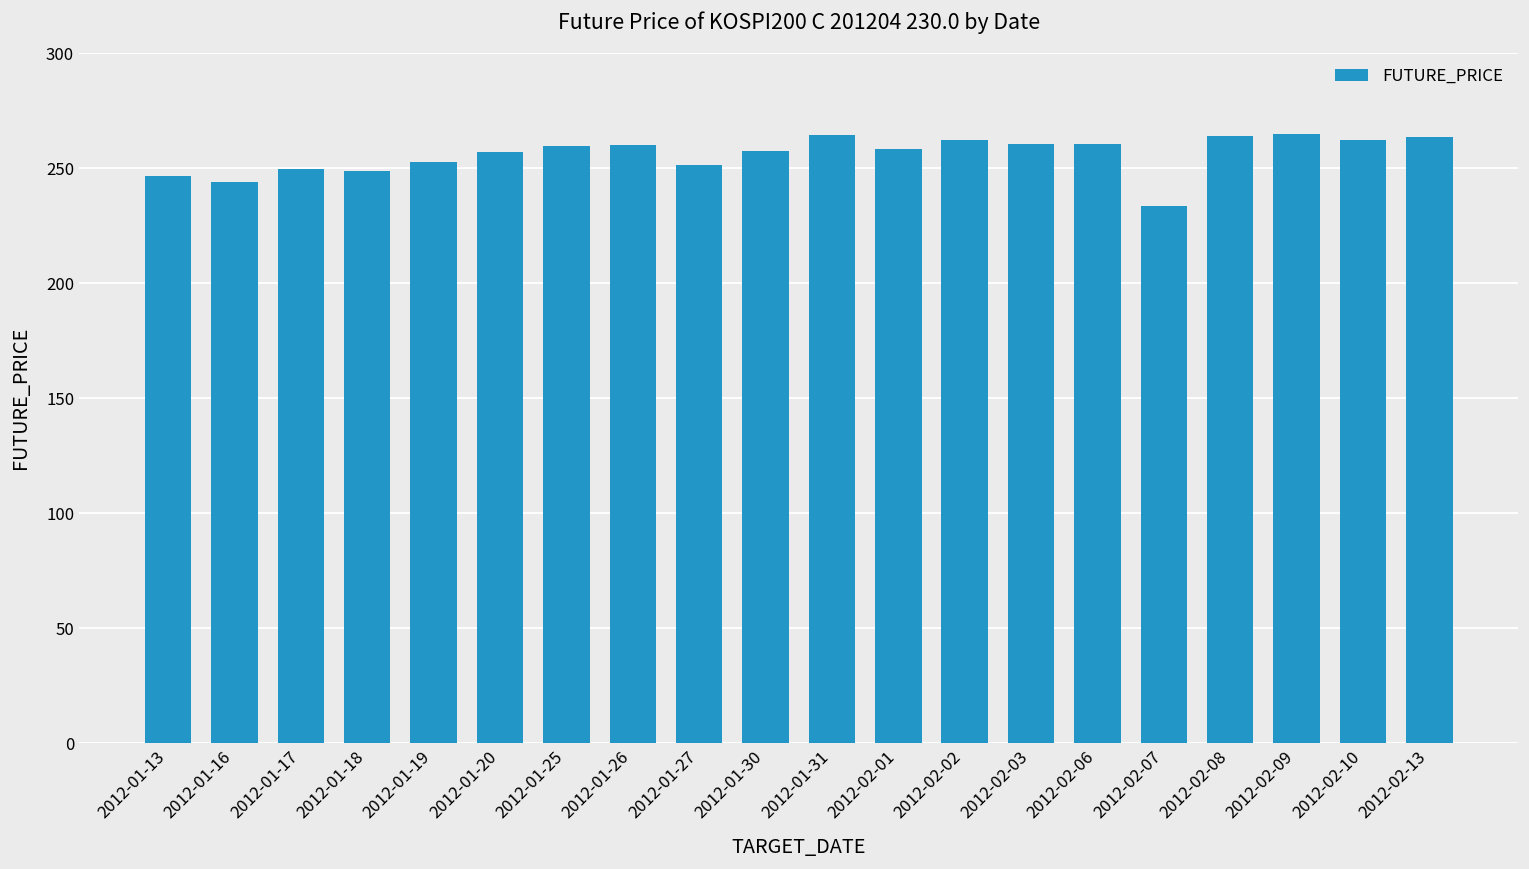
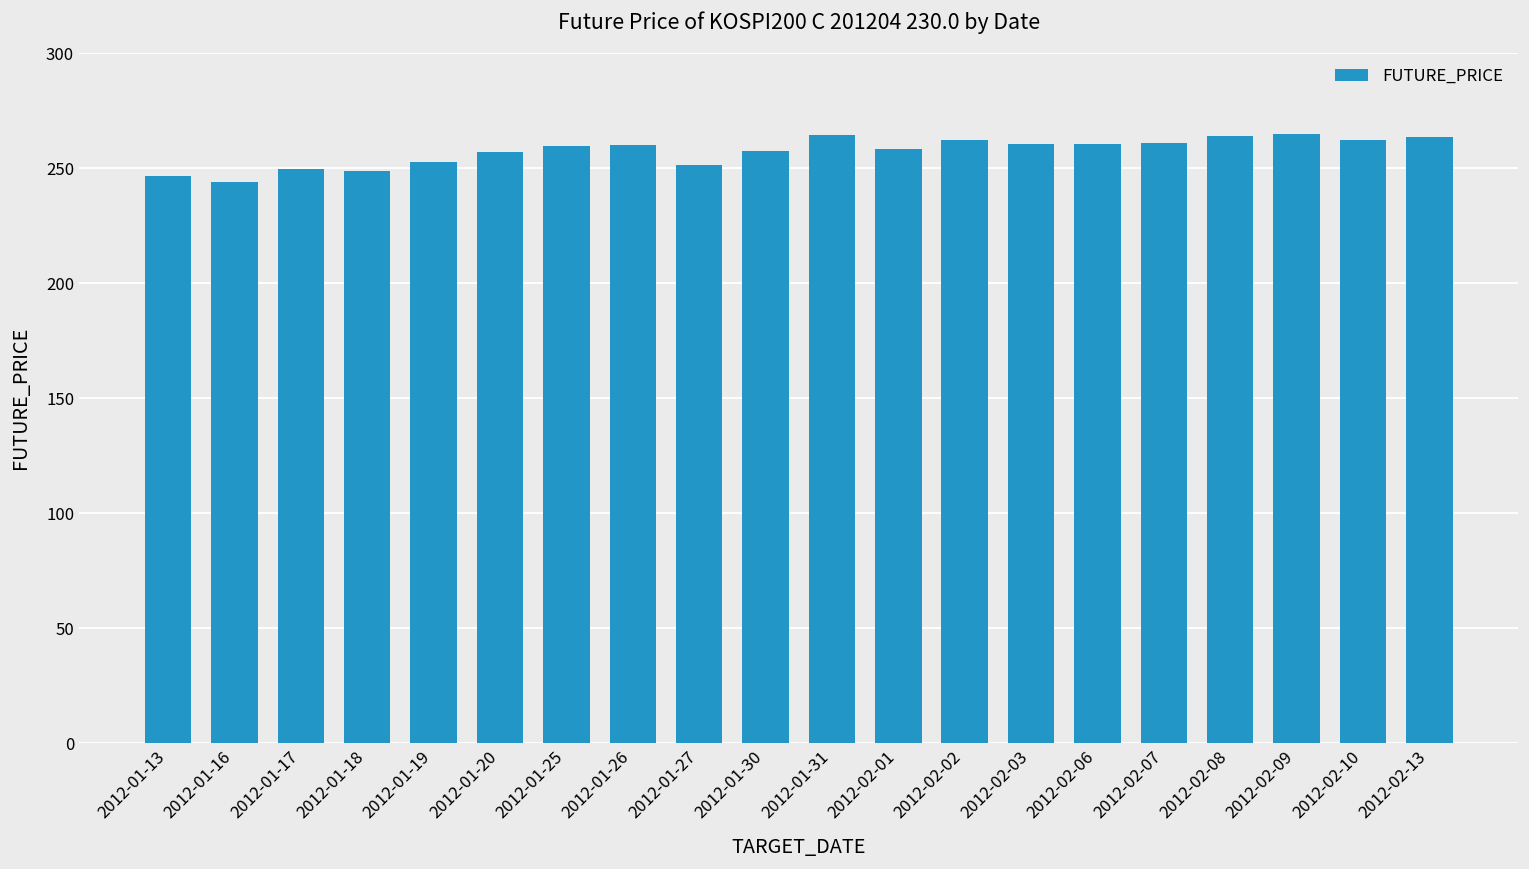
2012-02-07: 234 -> 261
